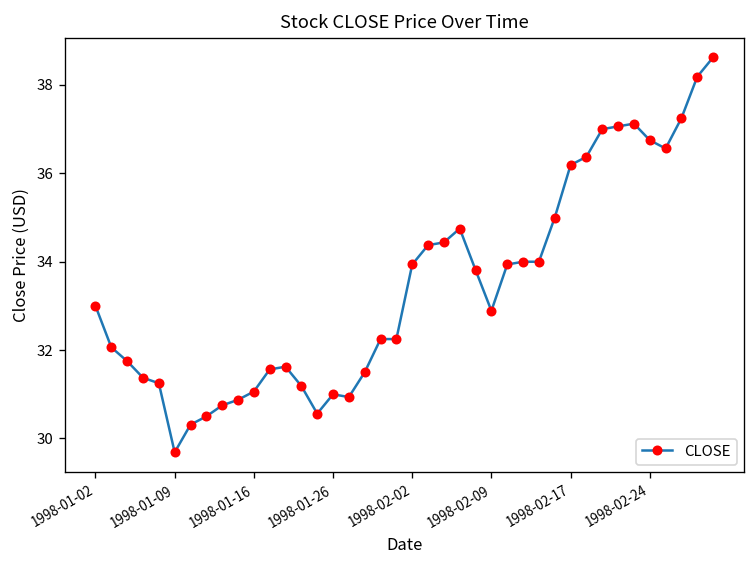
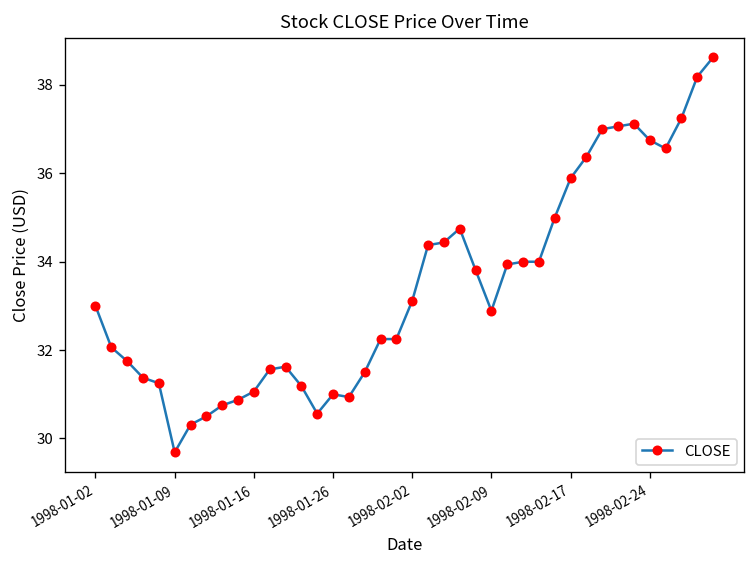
1998-02-02: 33.9 -> 33.1
1998-02-17: 36.2 -> 35.9
